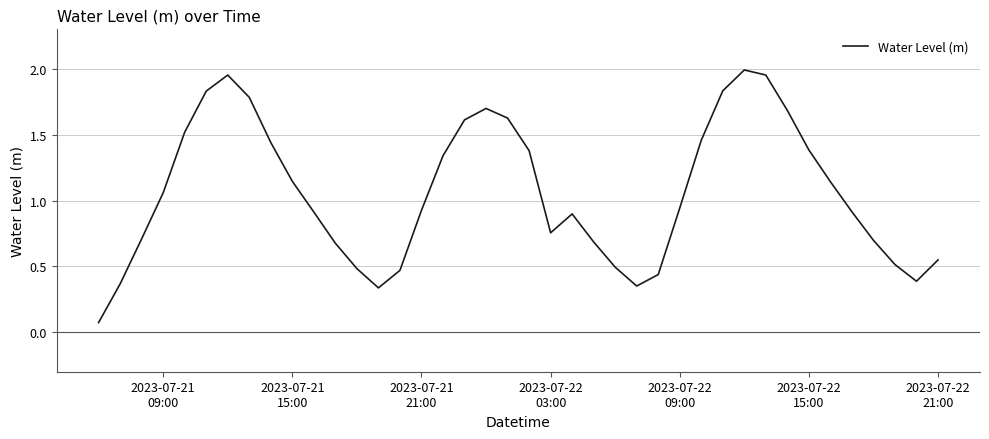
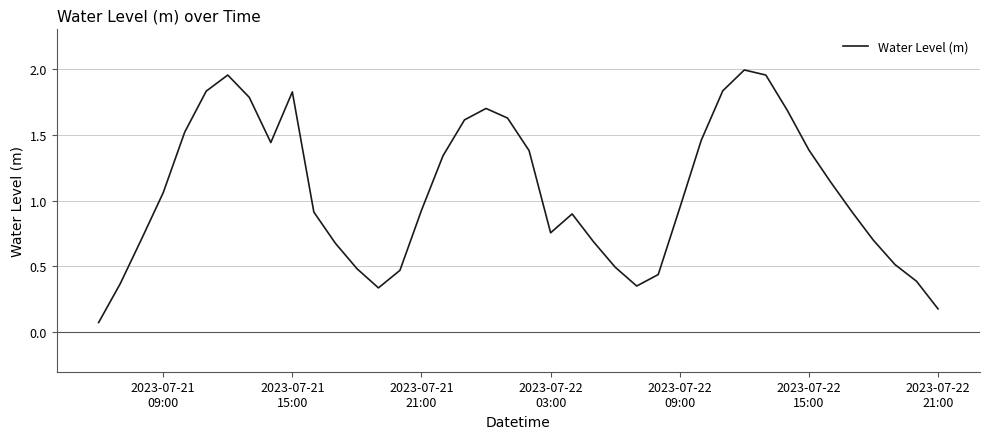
2023-07-21 15:00: 1.15 -> 1.82
2023-07-22 21:00: 0.55 -> 0.18
